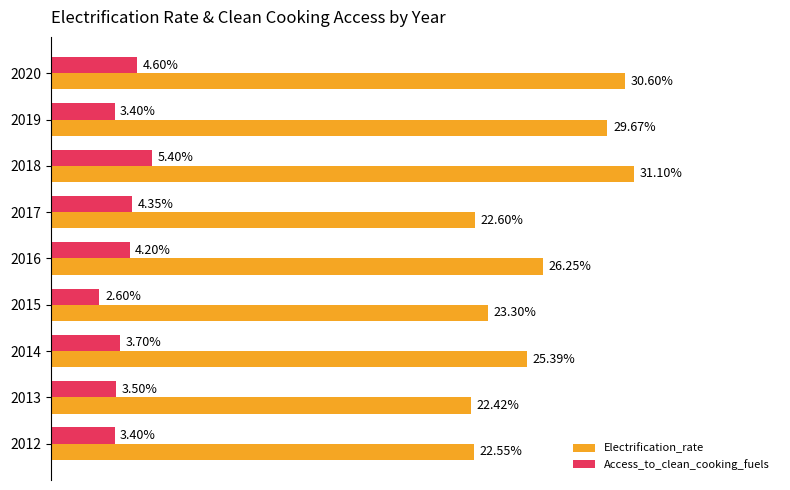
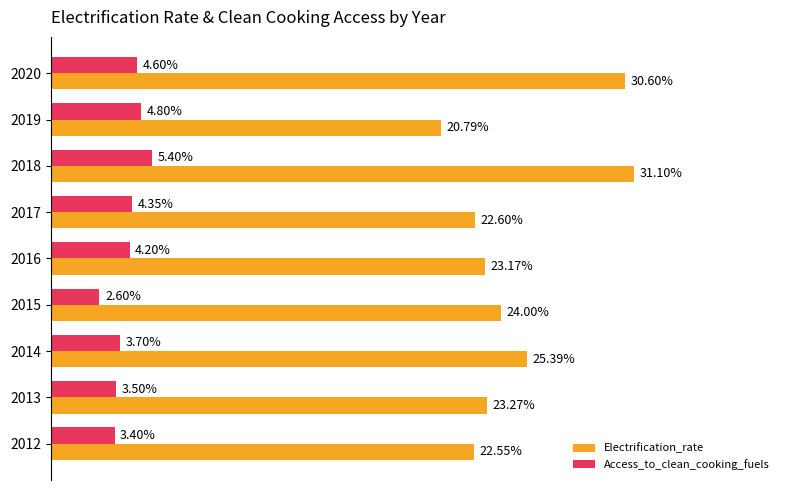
Access_to_clean_cooking_fuels, 2019: 3.40% -> 4.80%
Electrification_rate, 2019: 29.67% -> 20.79%
Electrification_rate, 2016: 26.25% -> 23.17%
Electrification_rate, 2015: 23.30% -> 24.00%
Electrification_rate, 2013: 22.42% -> 23.27%
